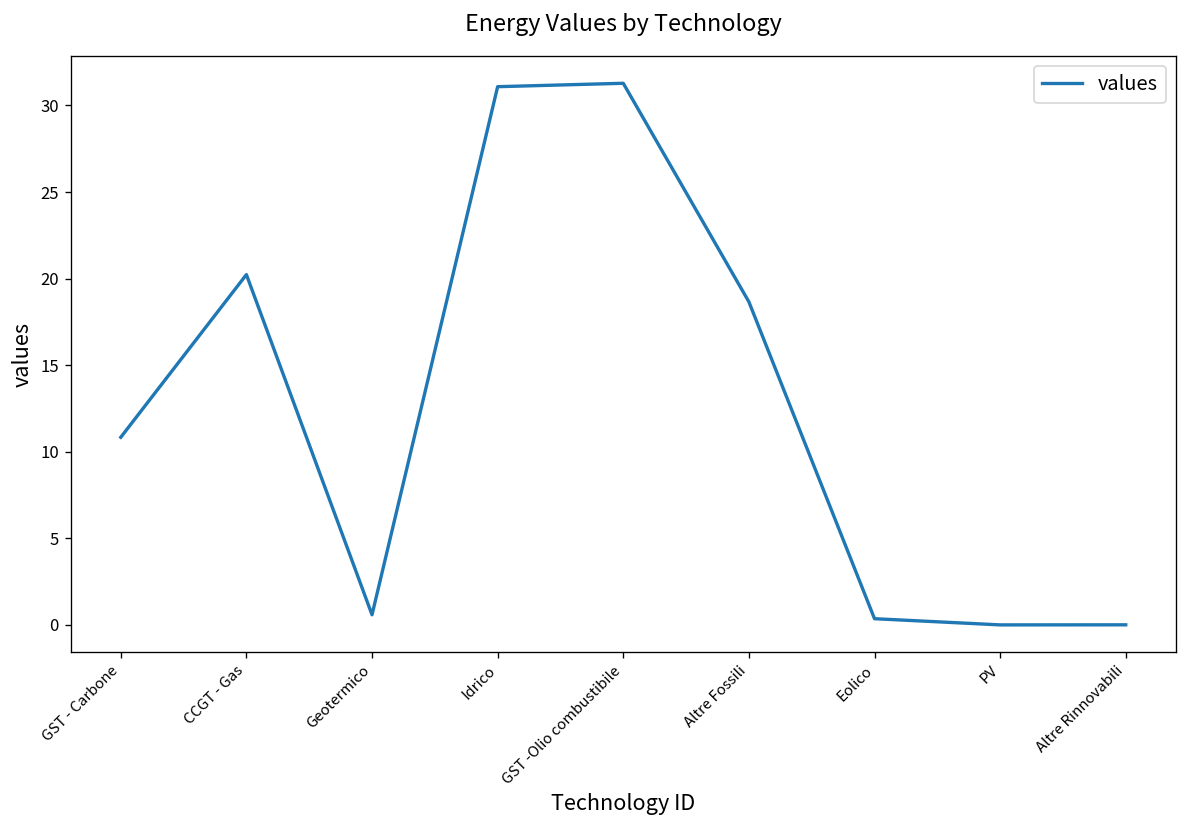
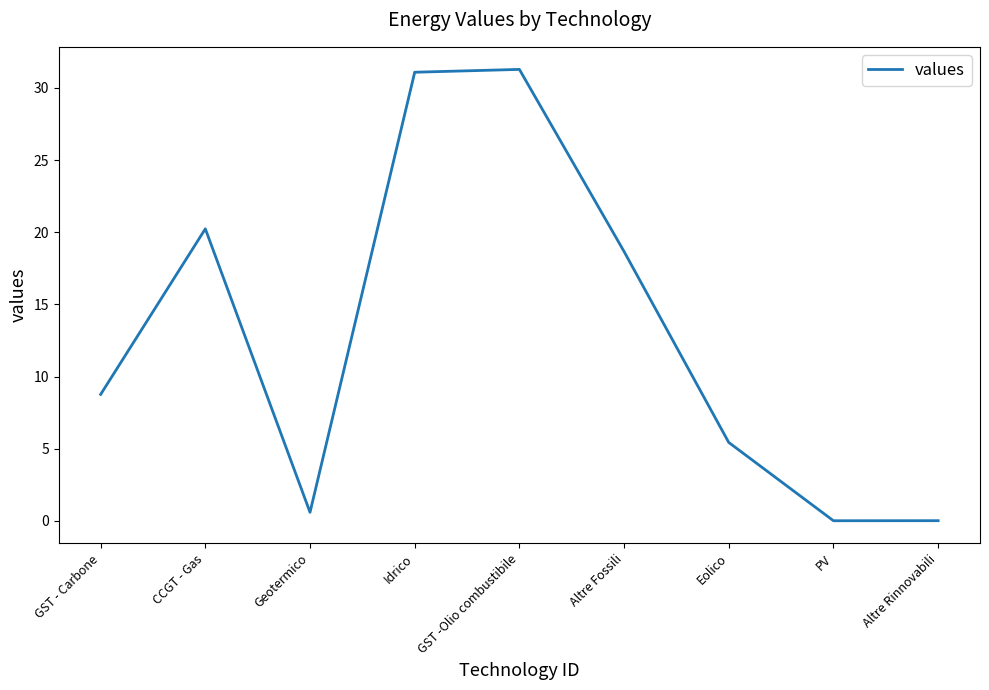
GST - Carbone: 10.8 -> 8.8
Eolico: 0.4 -> 5.4
